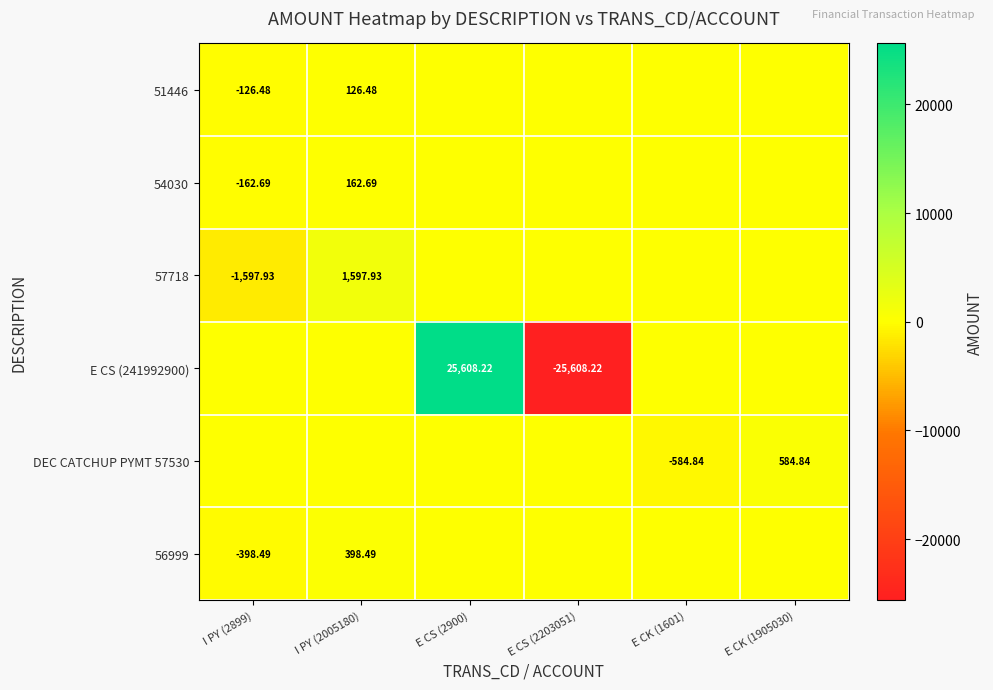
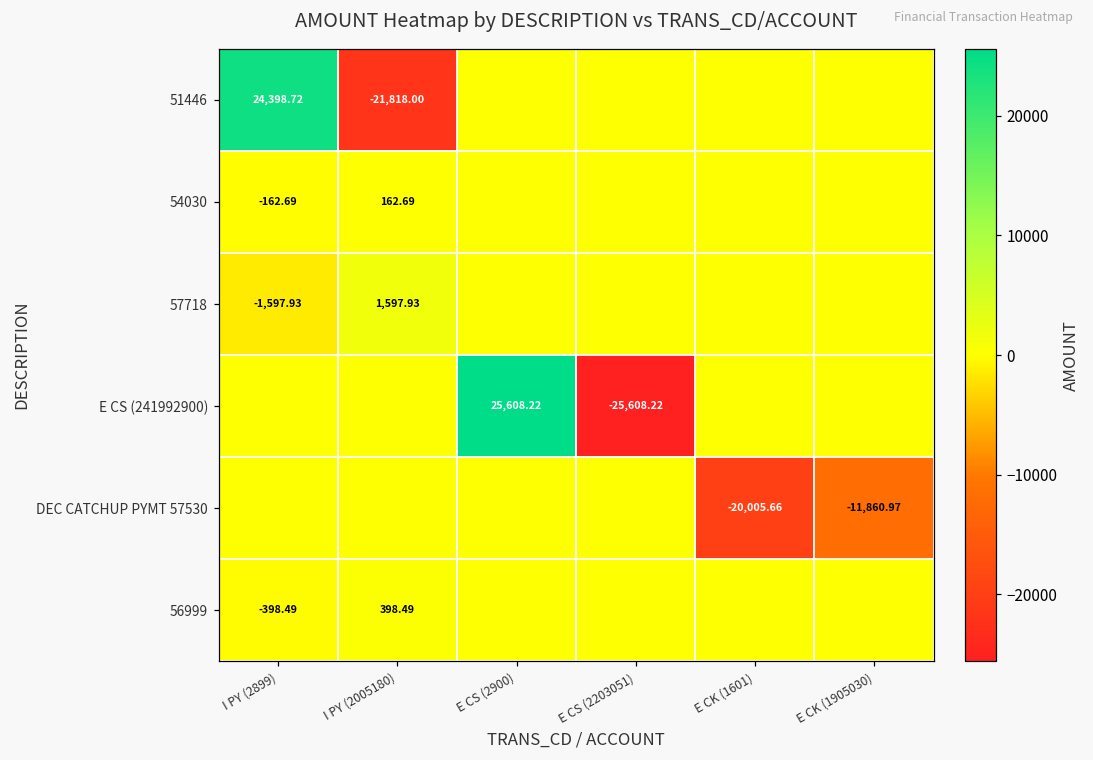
51446, I PY (2899): -126.48 -> 24,398.72
51446, I PY (2005180): 126.48 -> -21,818.00
DEC CATCHUP PYMT 57530, E CK (1601): -584.84 -> -20,005.66
DEC CATCHUP PYMT 57530, E CK (1905030): 584.84 -> -11,860.97
